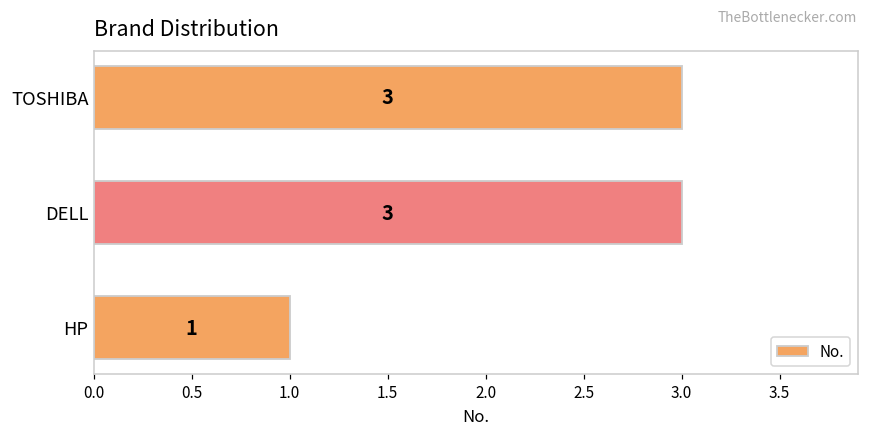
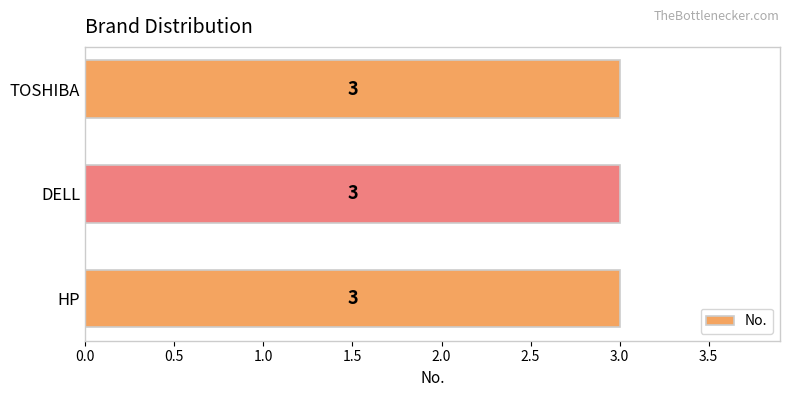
HP: 1 -> 3
